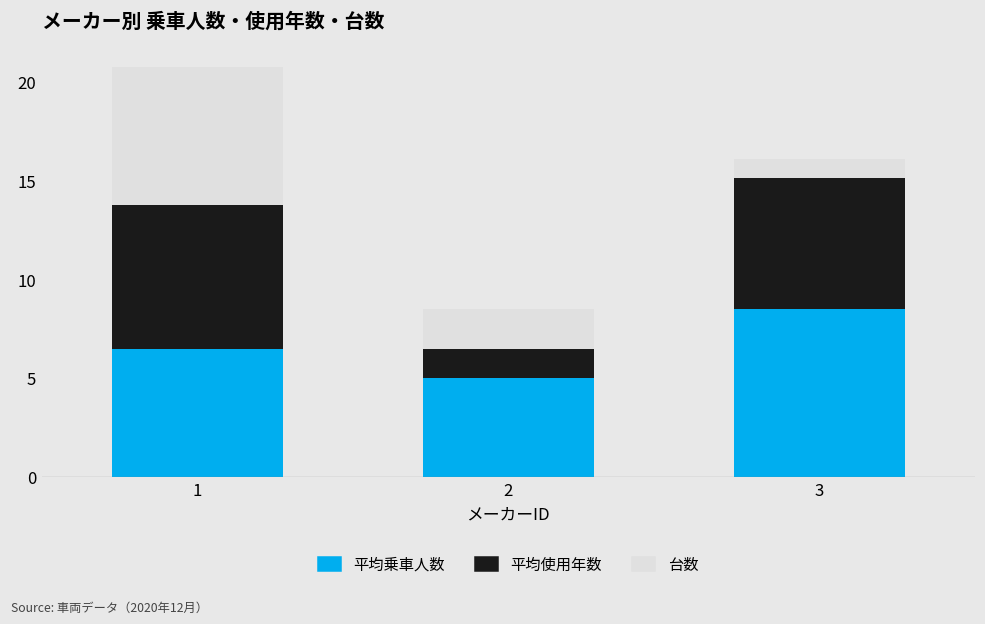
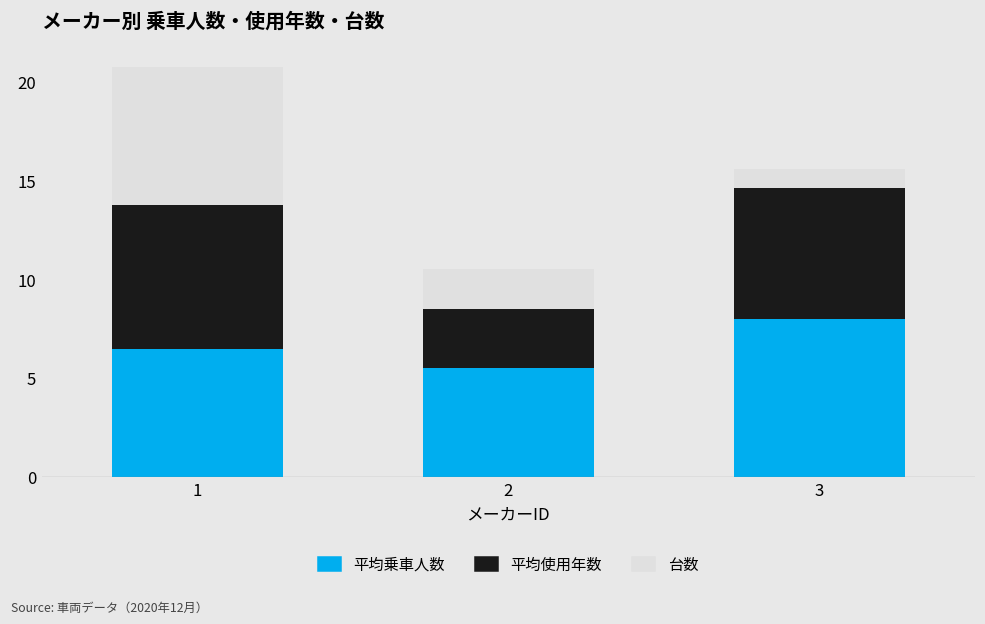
平均乗車人数, 2: 5.0 -> 5.5
平均使用年数, 2: 1.5 -> 3.0
平均乗車人数, 3: 8.5 -> 8.0
